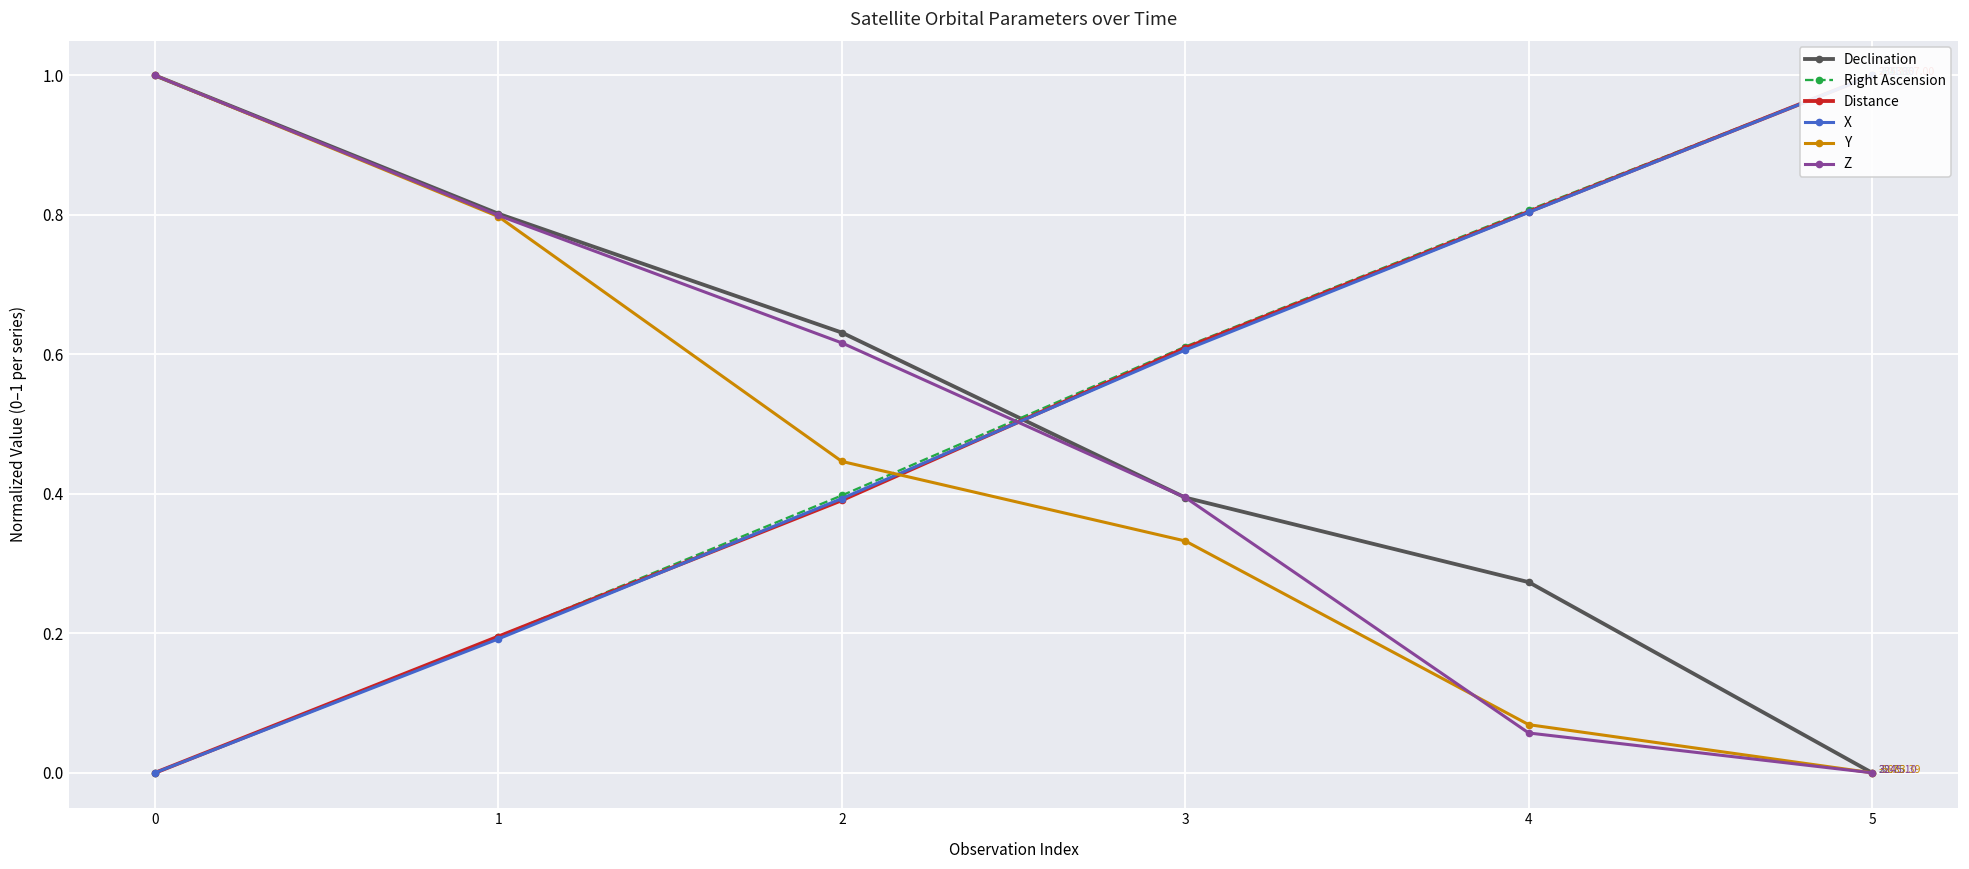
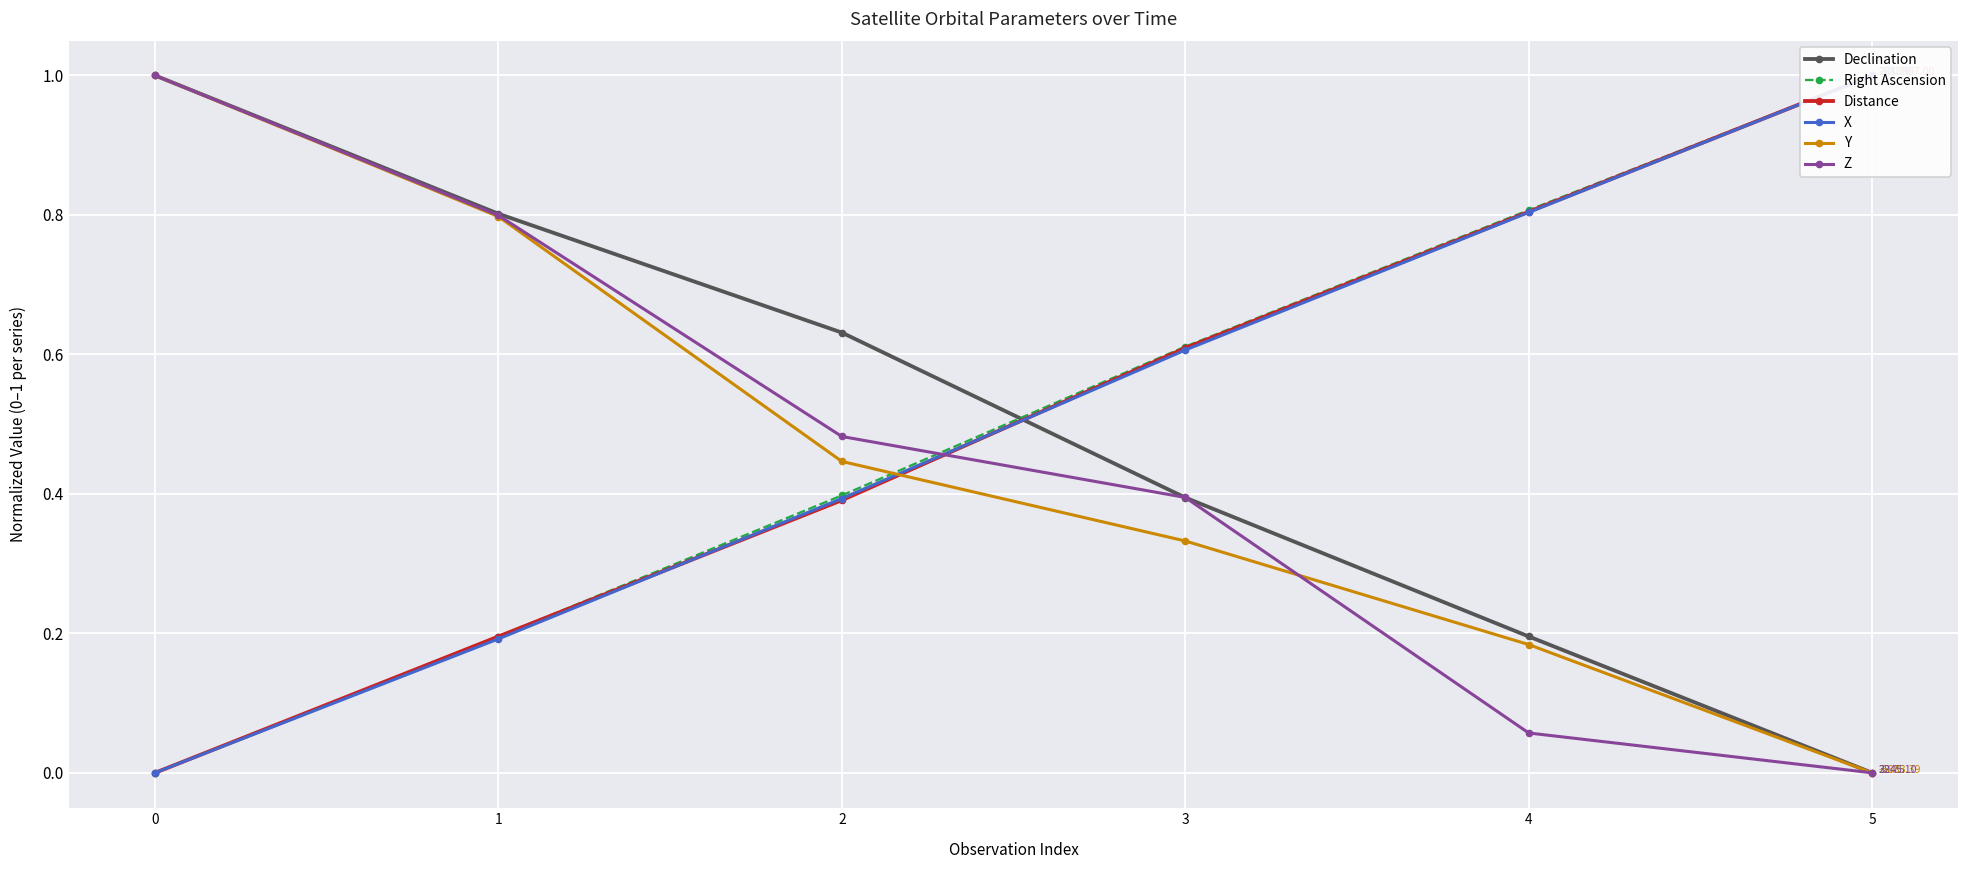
Z, 2: 0.62 -> 0.48
Declination, 4: 0.27 -> 0.20
Y, 4: 0.07 -> 0.18
